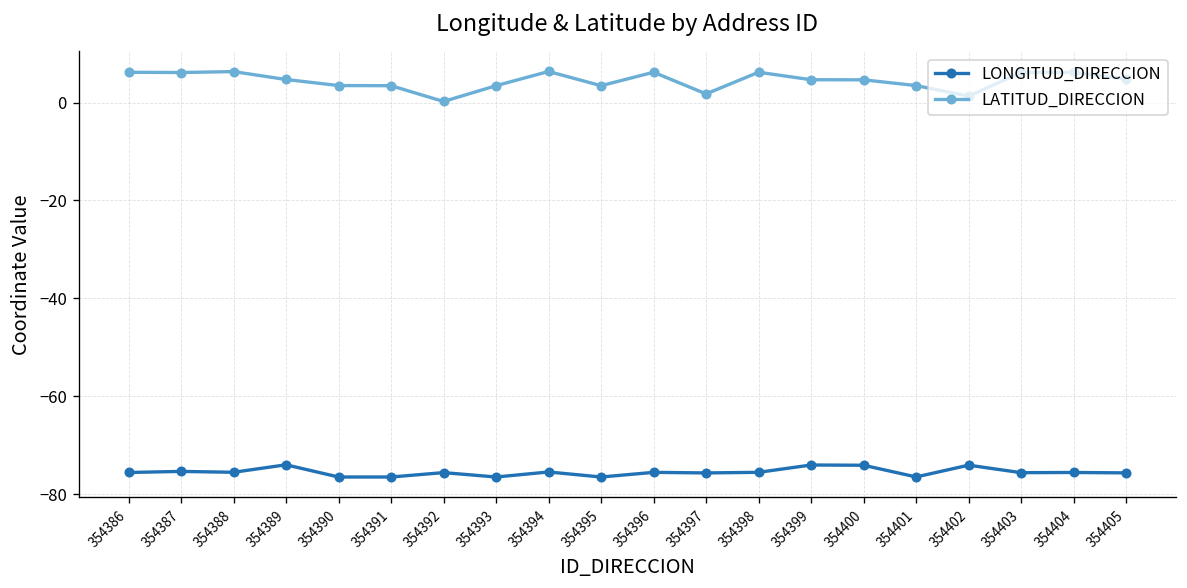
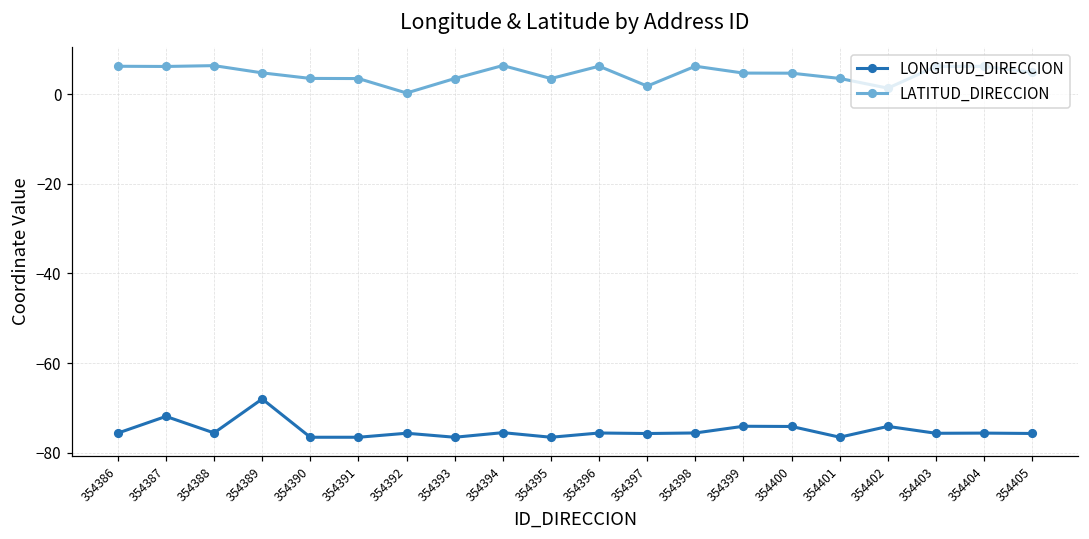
LONGITUD_DIRECCION, 354387: -75 -> -72
LONGITUD_DIRECCION, 354389: -74 -> -68
